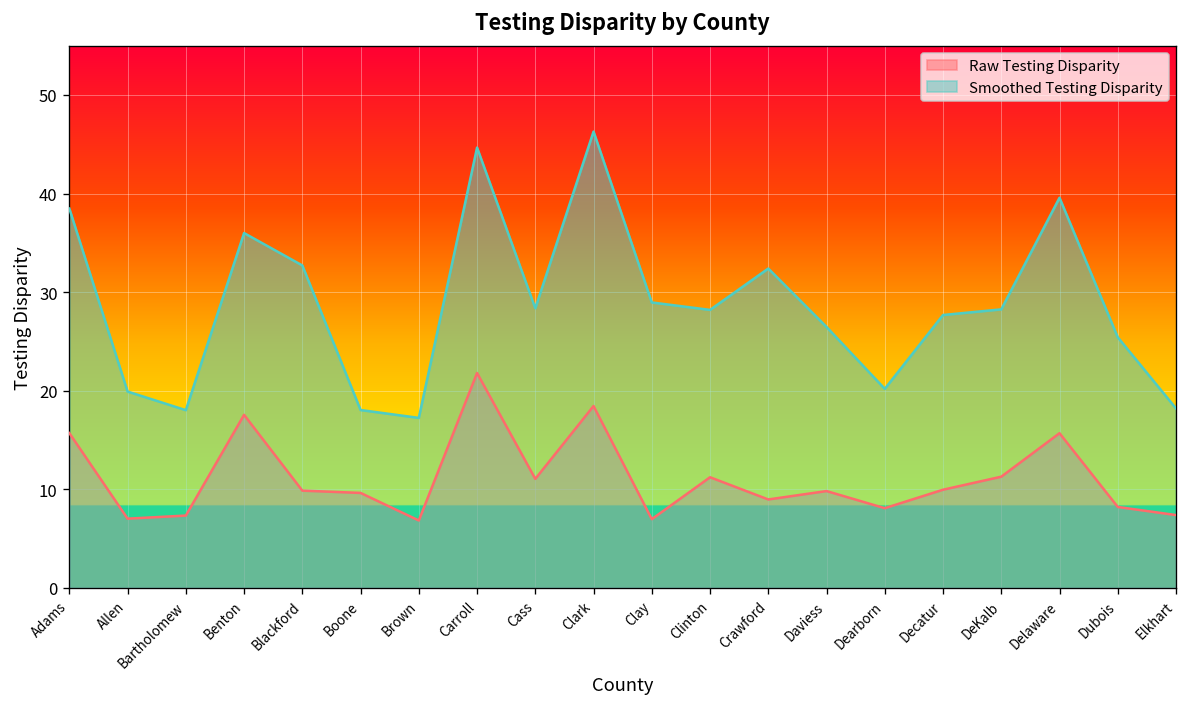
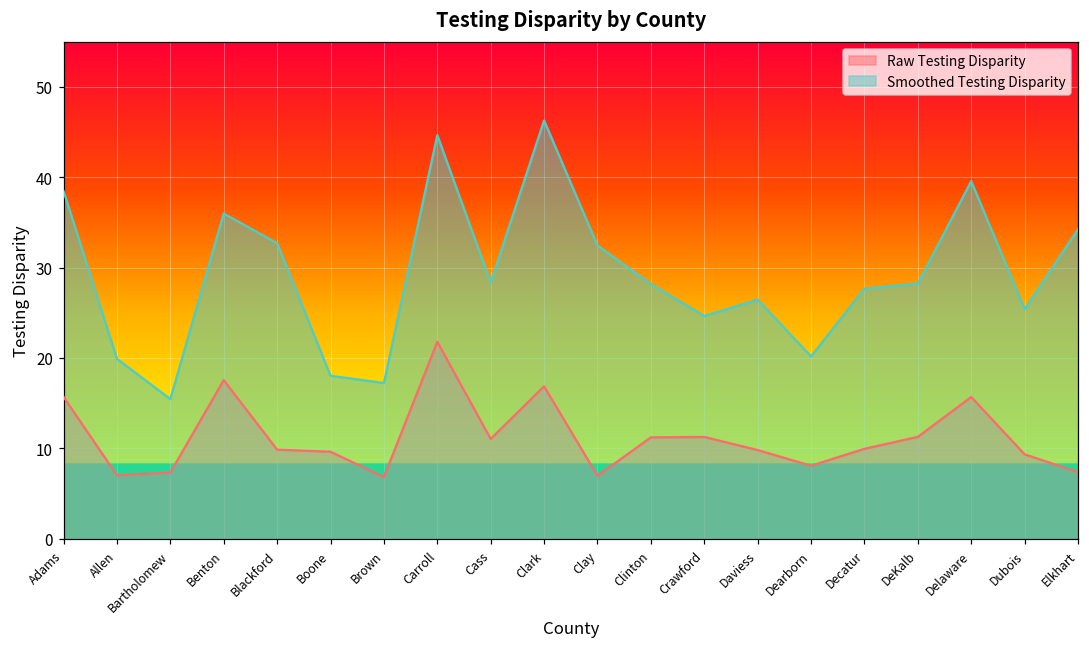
Smoothed Testing Disparity, Bartholomew: 18 -> 15
Raw Testing Disparity, Clark: 18 -> 17
Smoothed Testing Disparity, Clay: 29 -> 32
Raw Testing Disparity, Crawford: 9 -> 11
Smoothed Testing Disparity, Crawford: 32 -> 25
Raw Testing Disparity, Dubois: 8 -> 9
Smoothed Testing Disparity, Elkhart: 18 -> 34
